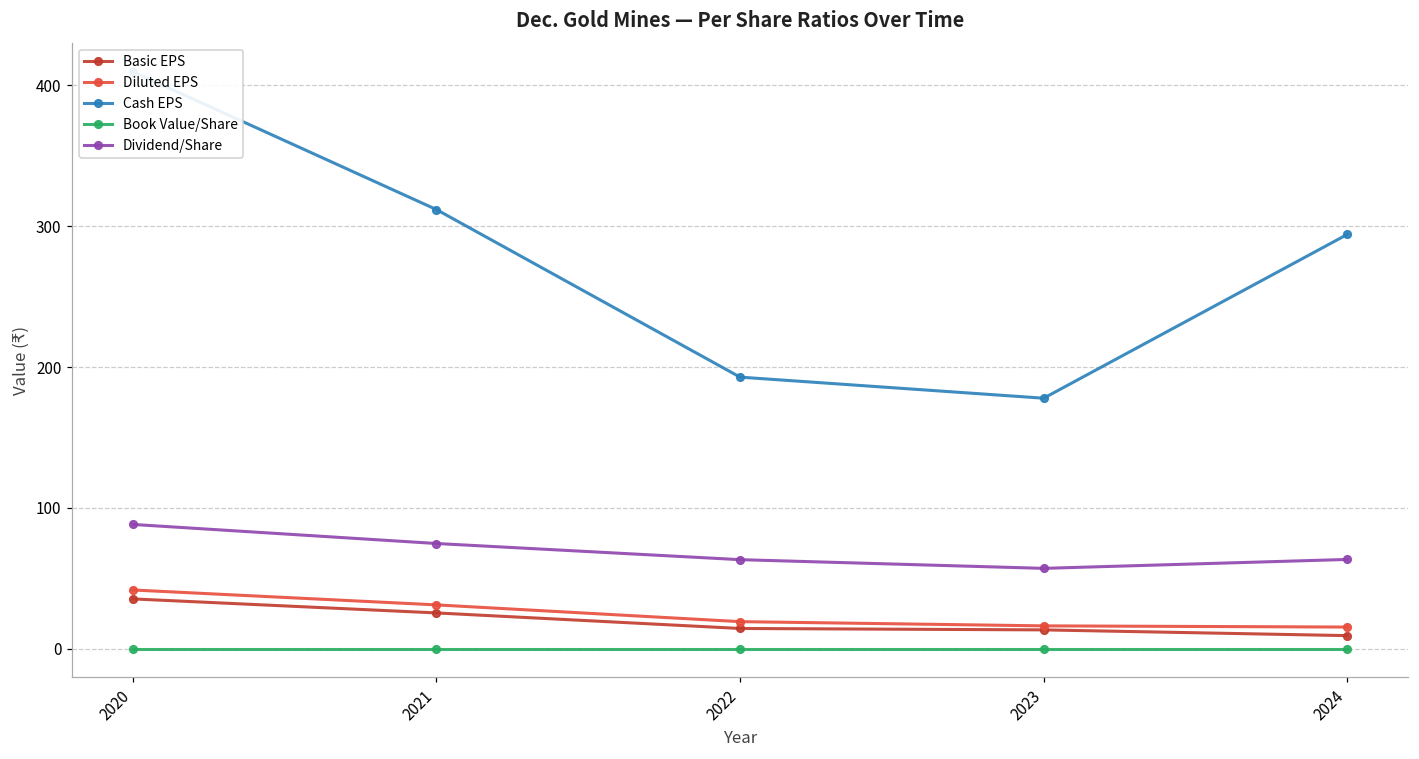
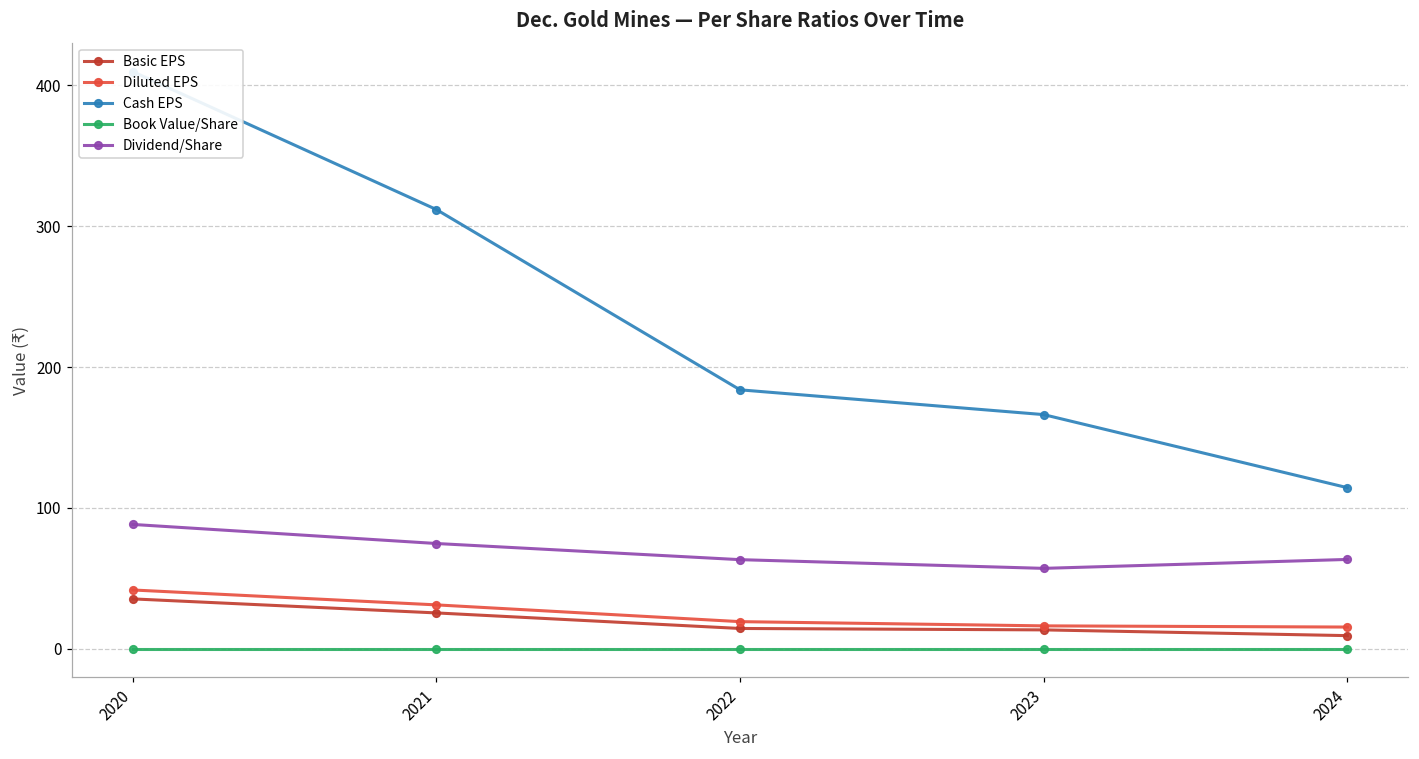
Cash EPS, 2022: 193 -> 184
Cash EPS, 2023: 178 -> 166
Cash EPS, 2024: 294 -> 114
